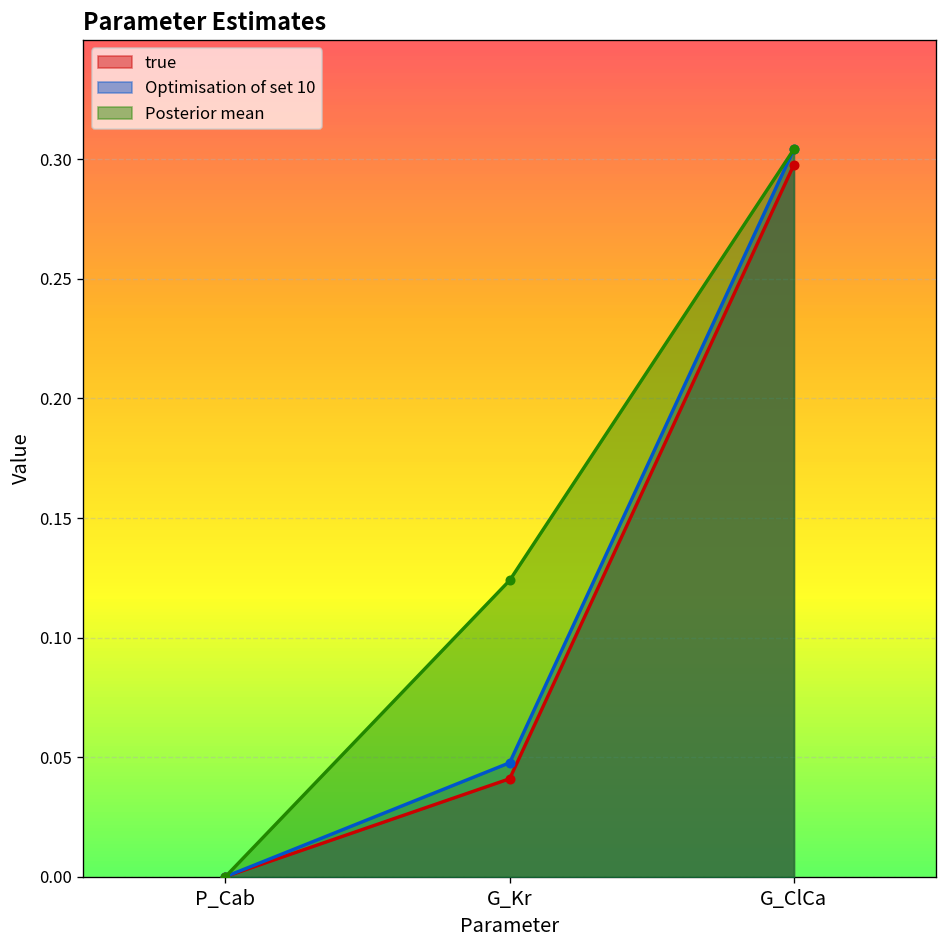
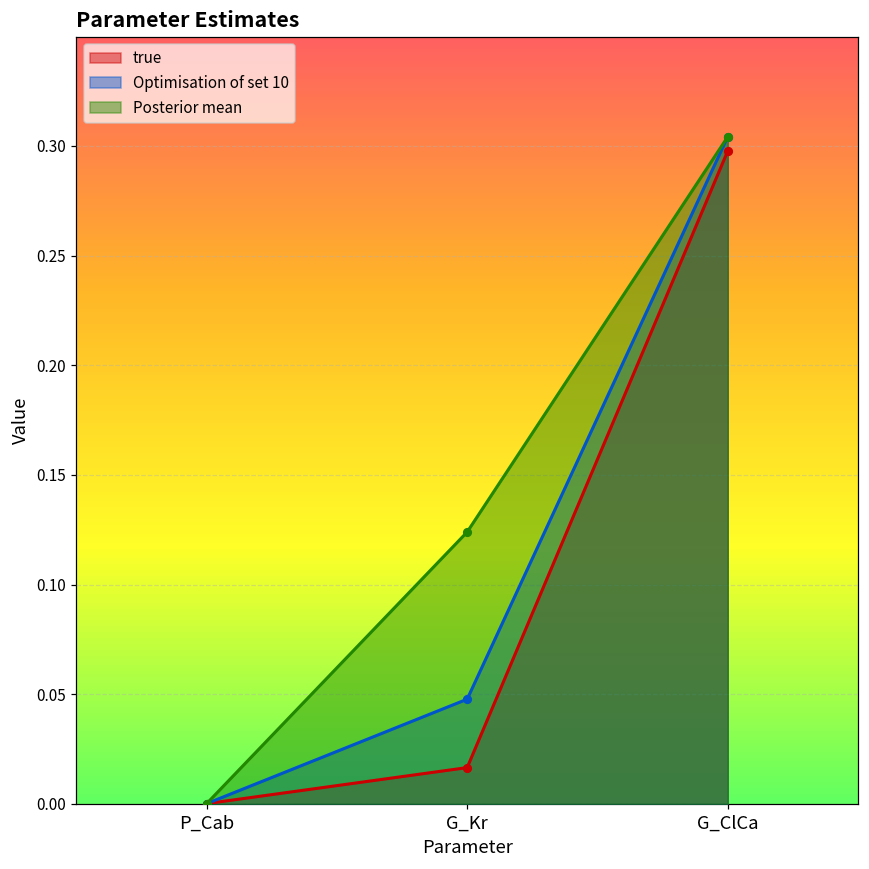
true, G_Kr: 0.041 -> 0.017
